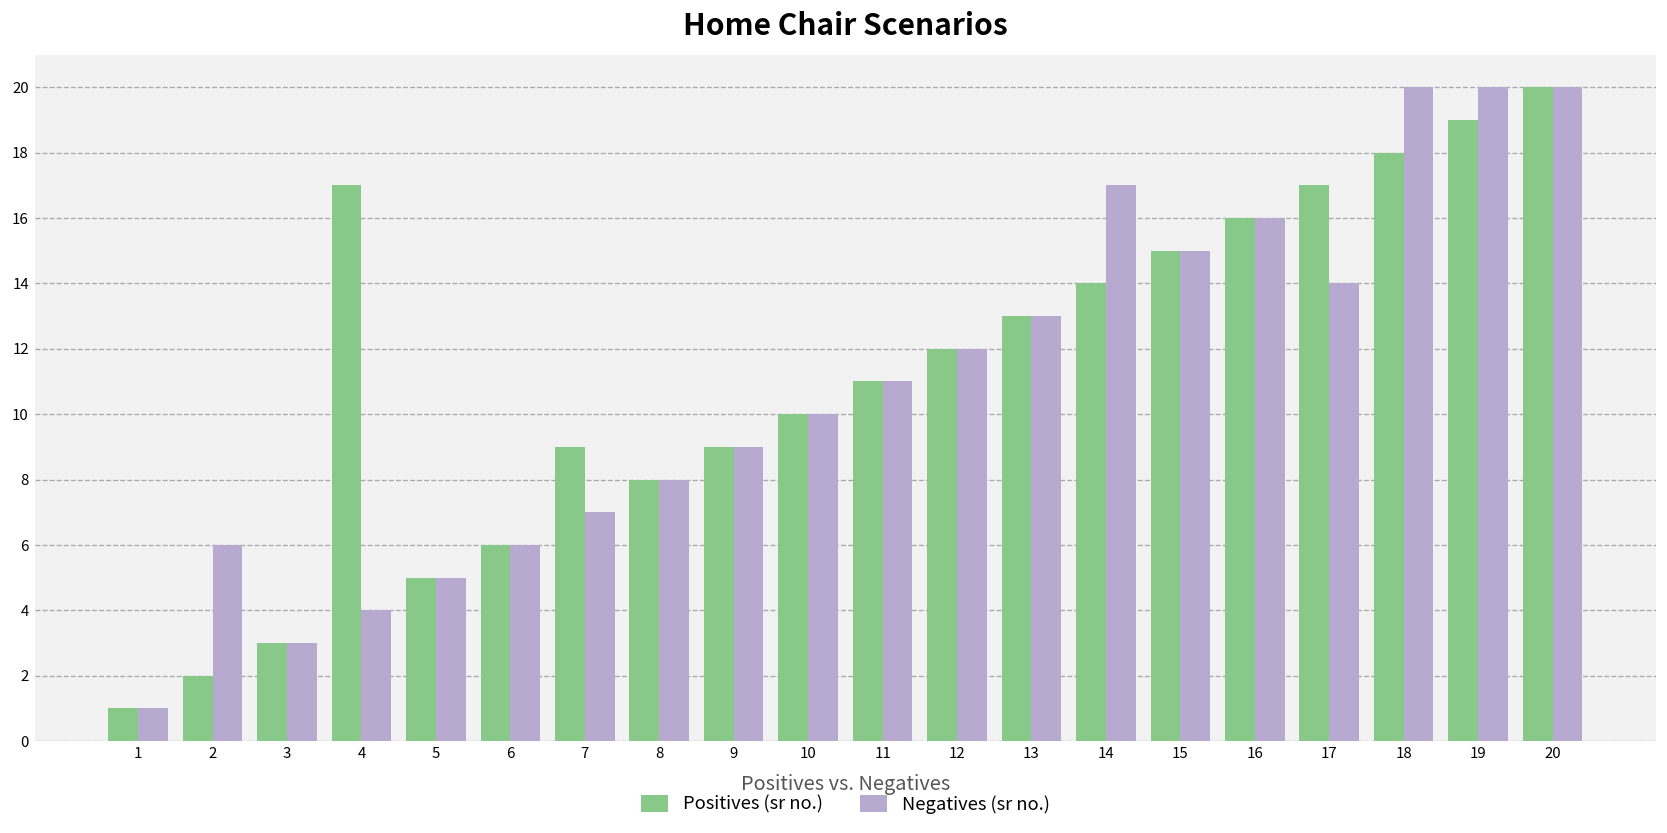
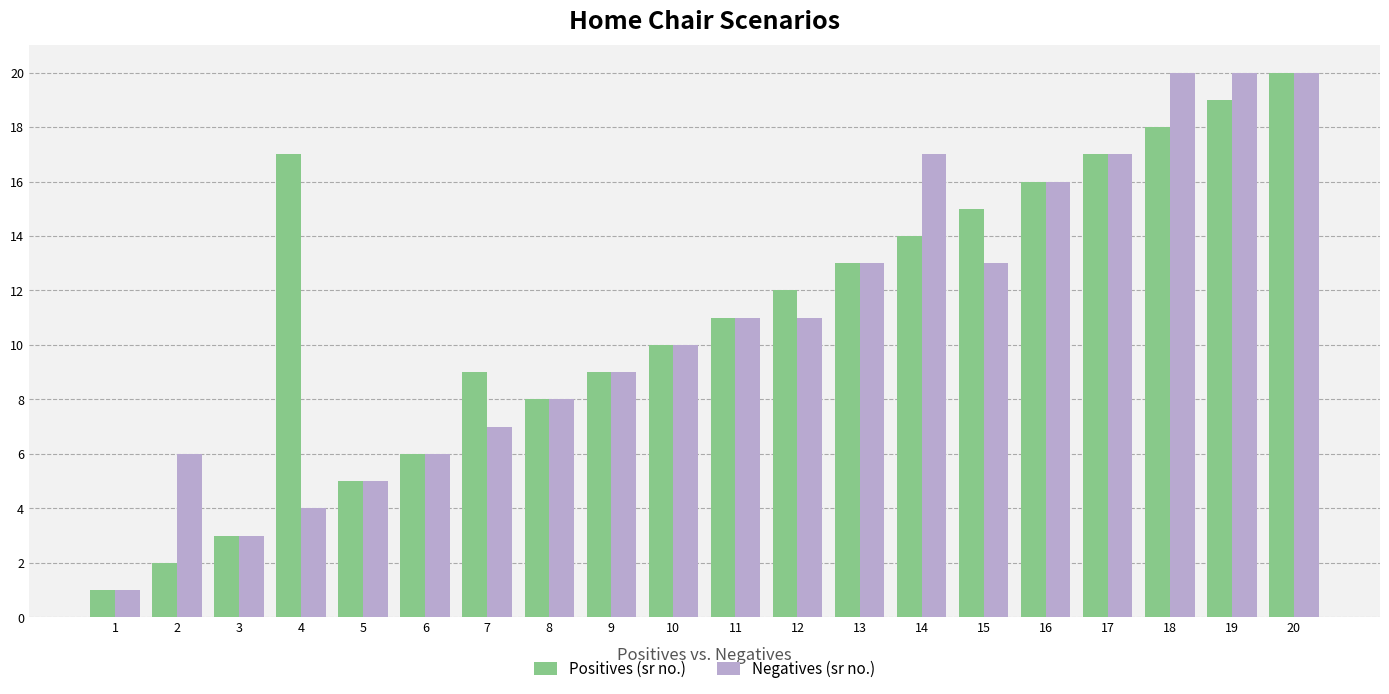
Negatives (sr no.), 12: 12 -> 11
Negatives (sr no.), 15: 15 -> 13
Negatives (sr no.), 17: 14 -> 17
